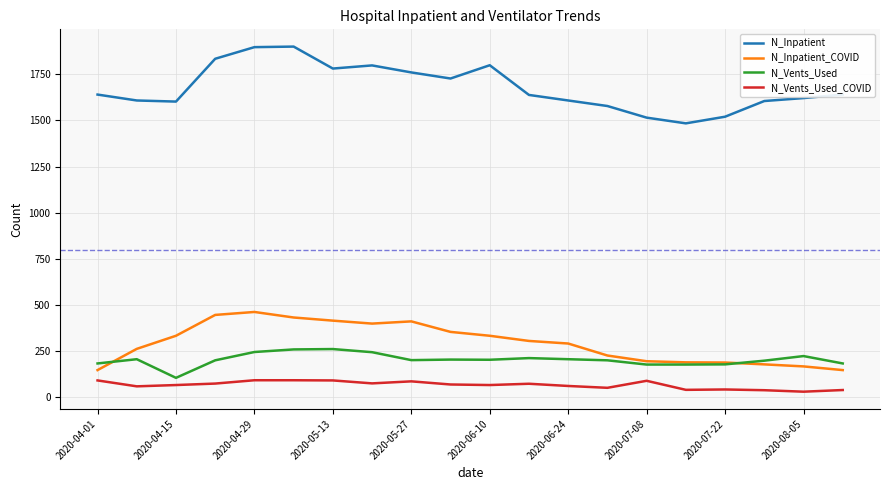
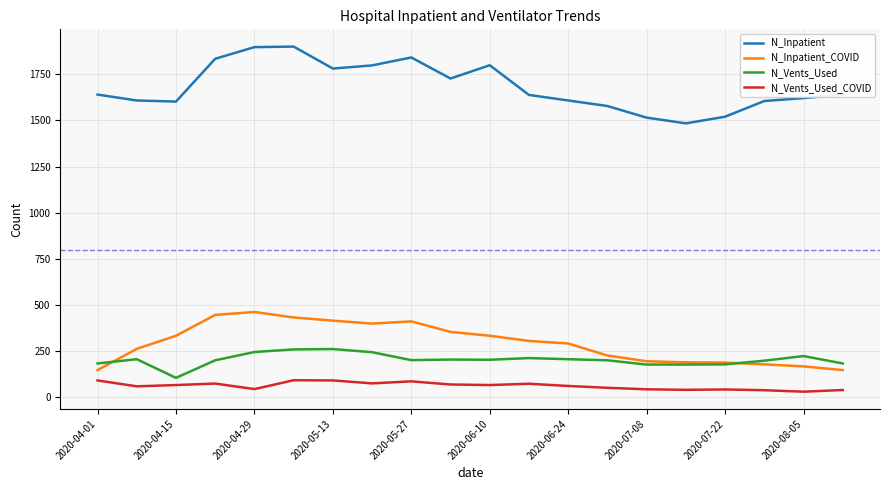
N_Vents_Used_COVID, 2020-04-29: 90 -> 40
N_Inpatient, 2020-05-27: 1760 -> 1840
N_Vents_Used_COVID, 2020-07-08: 90 -> 40
